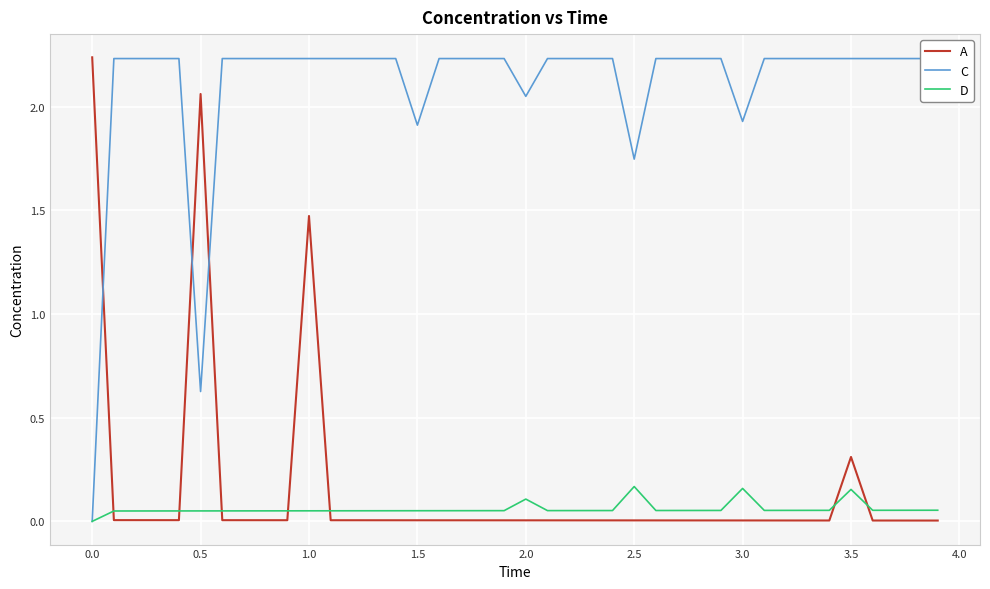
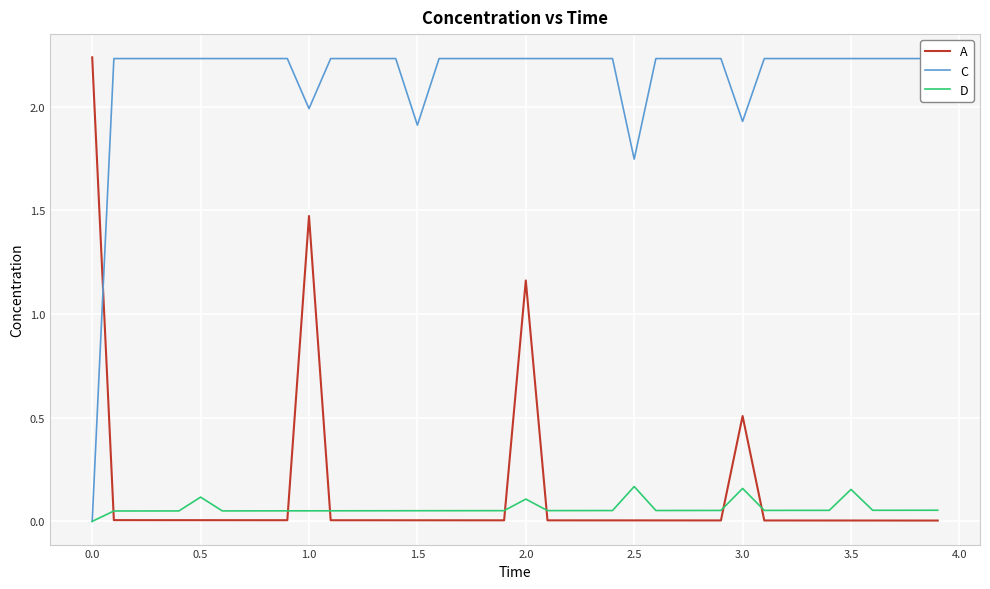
A, 0.5: 2.06 -> 0.01
C, 0.5: 0.63 -> 2.23
D, 0.5: 0.05 -> 0.12
C, 1.0: 2.23 -> 1.99
A, 2.0: 0.01 -> 1.16
C, 2.0: 2.05 -> 2.23
A, 3.0: 0.00 -> 0.51
A, 3.5: 0.31 -> 0.00
